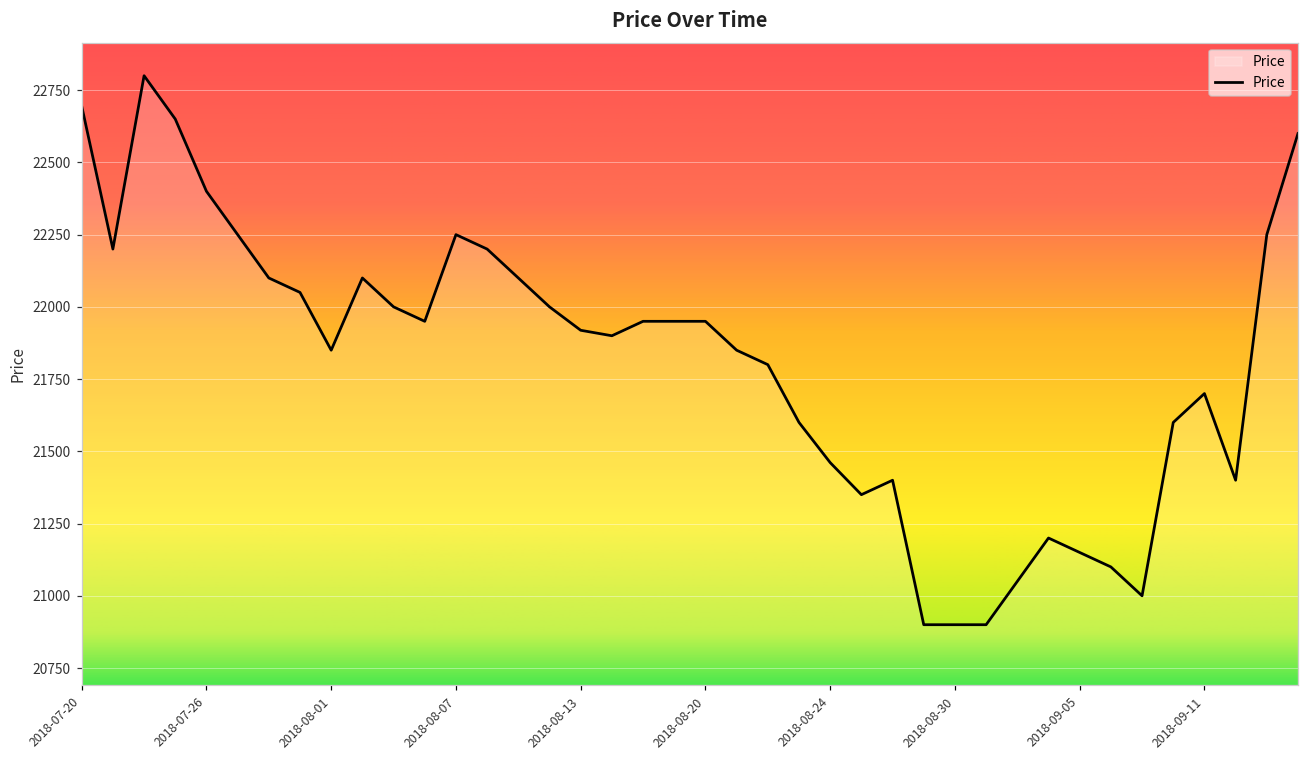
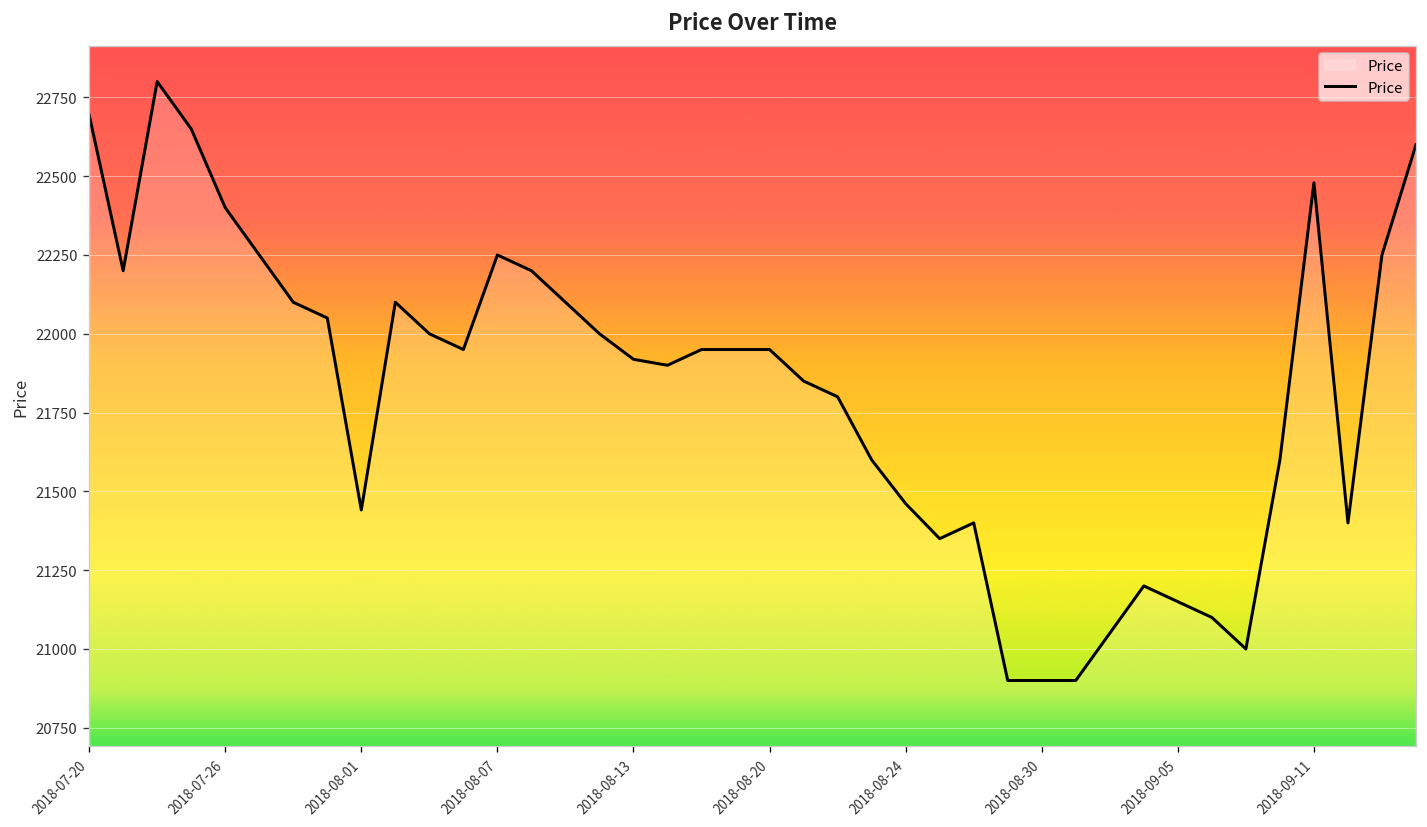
2018-08-01: 21850 -> 21440
2018-09-11: 21700 -> 22480
